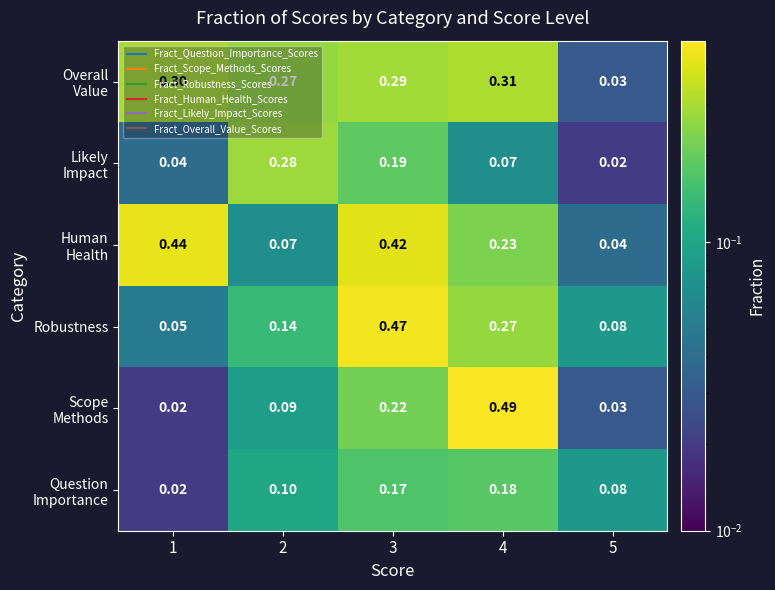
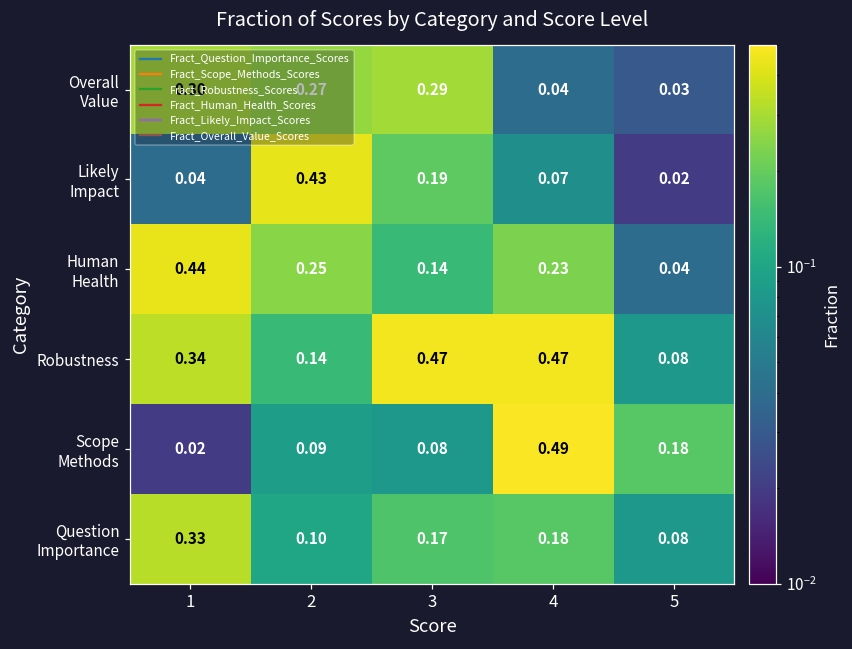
Overall Value, 4: 0.31 -> 0.04
Likely Impact, 2: 0.28 -> 0.43
Human Health, 2: 0.07 -> 0.25
Human Health, 3: 0.42 -> 0.14
Robustness, 1: 0.05 -> 0.34
Robustness, 4: 0.27 -> 0.47
Scope Methods, 3: 0.22 -> 0.08
Scope Methods, 5: 0.03 -> 0.18
Question Importance, 1: 0.02 -> 0.33
